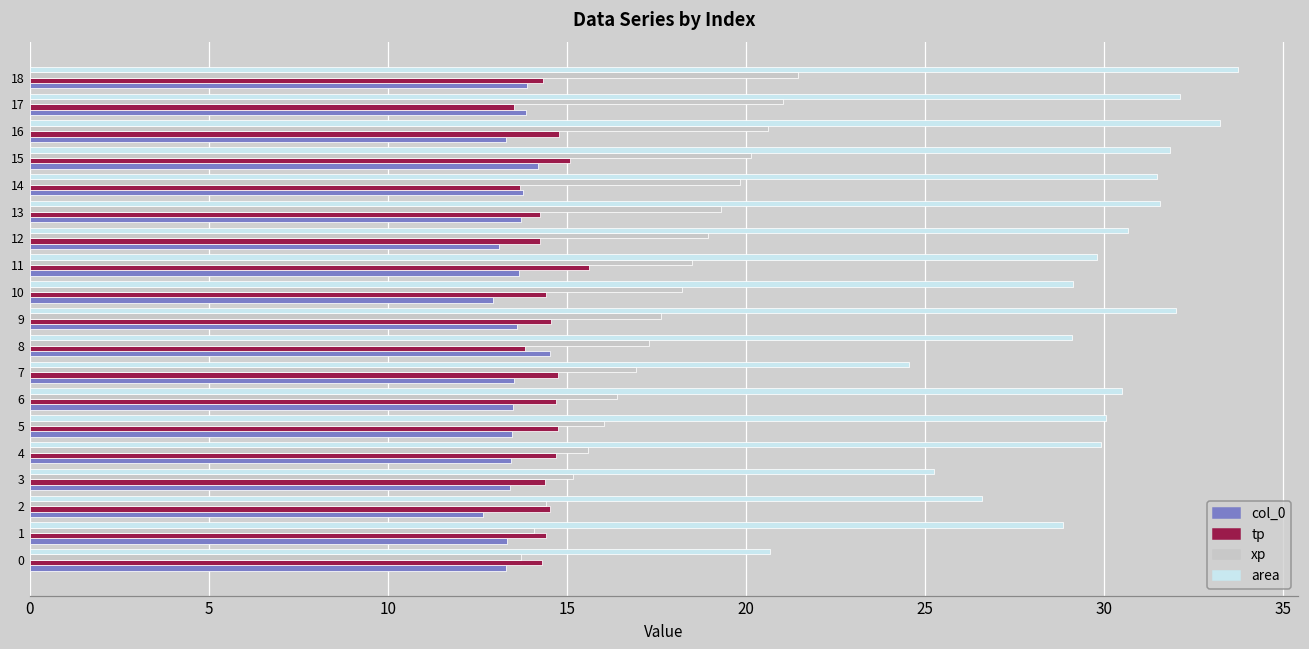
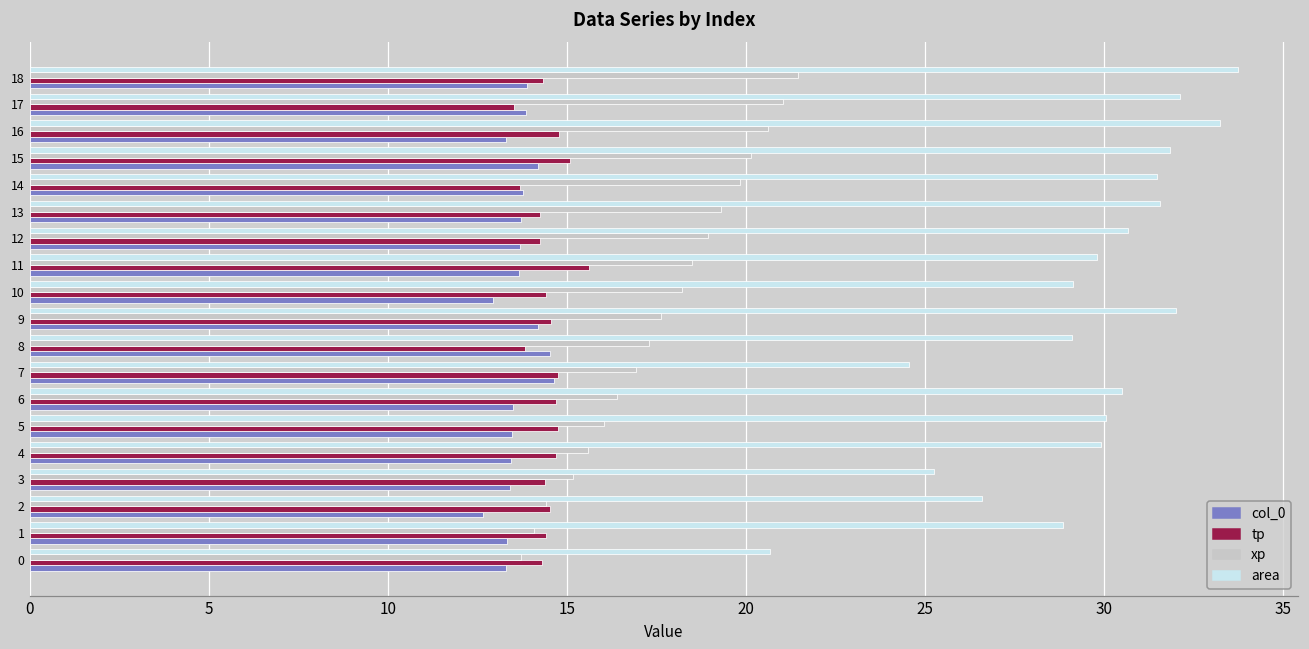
col_0, 12: 13.1 -> 13.7
col_0, 9: 13.6 -> 14.2
col_0, 7: 13.5 -> 14.7
